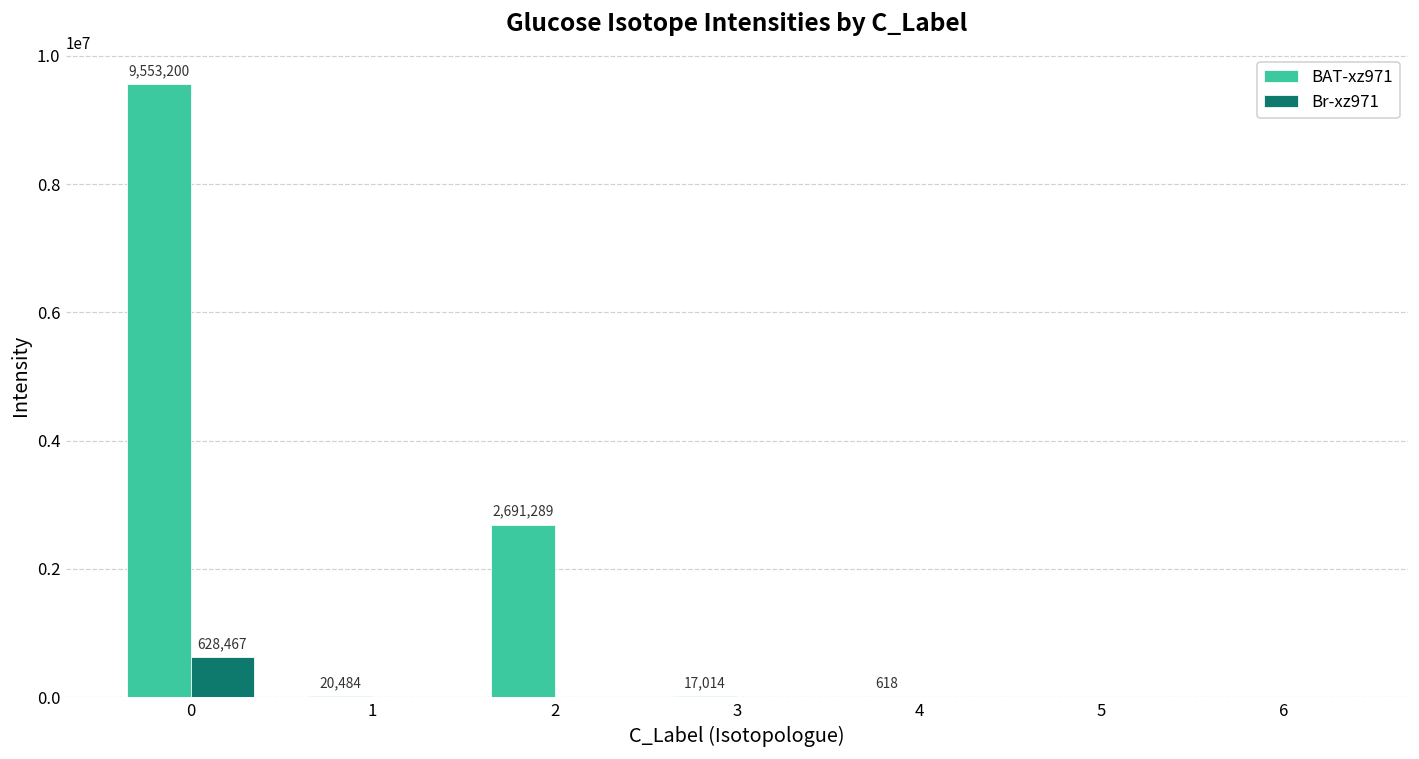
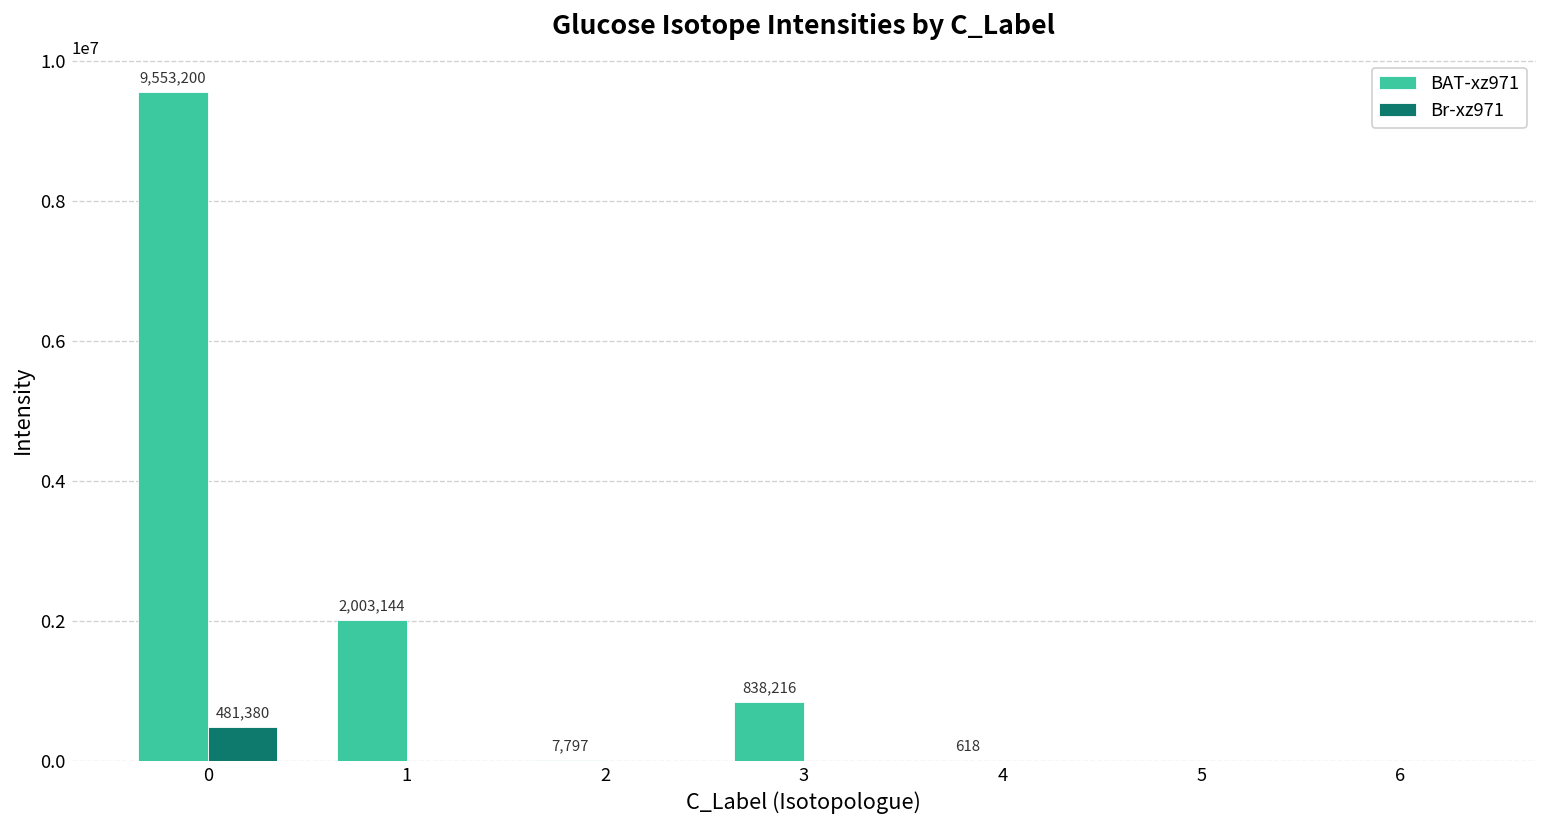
Br-xz971, 0: 628,467 -> 481,380
BAT-xz971, 1: 20,484 -> 2,003,144
BAT-xz971, 2: 2,691,289 -> 7,797
BAT-xz971, 3: 17,014 -> 838,216
